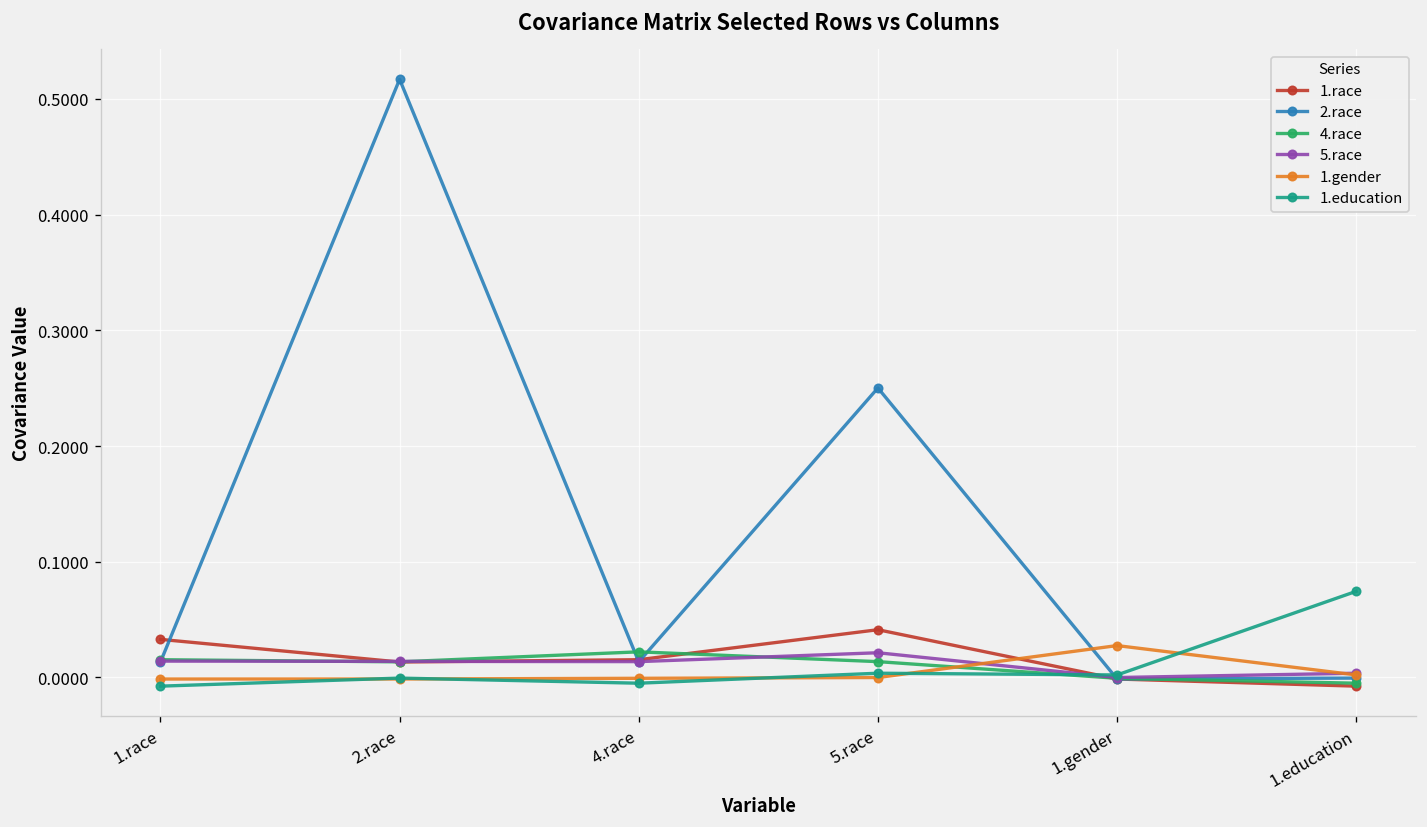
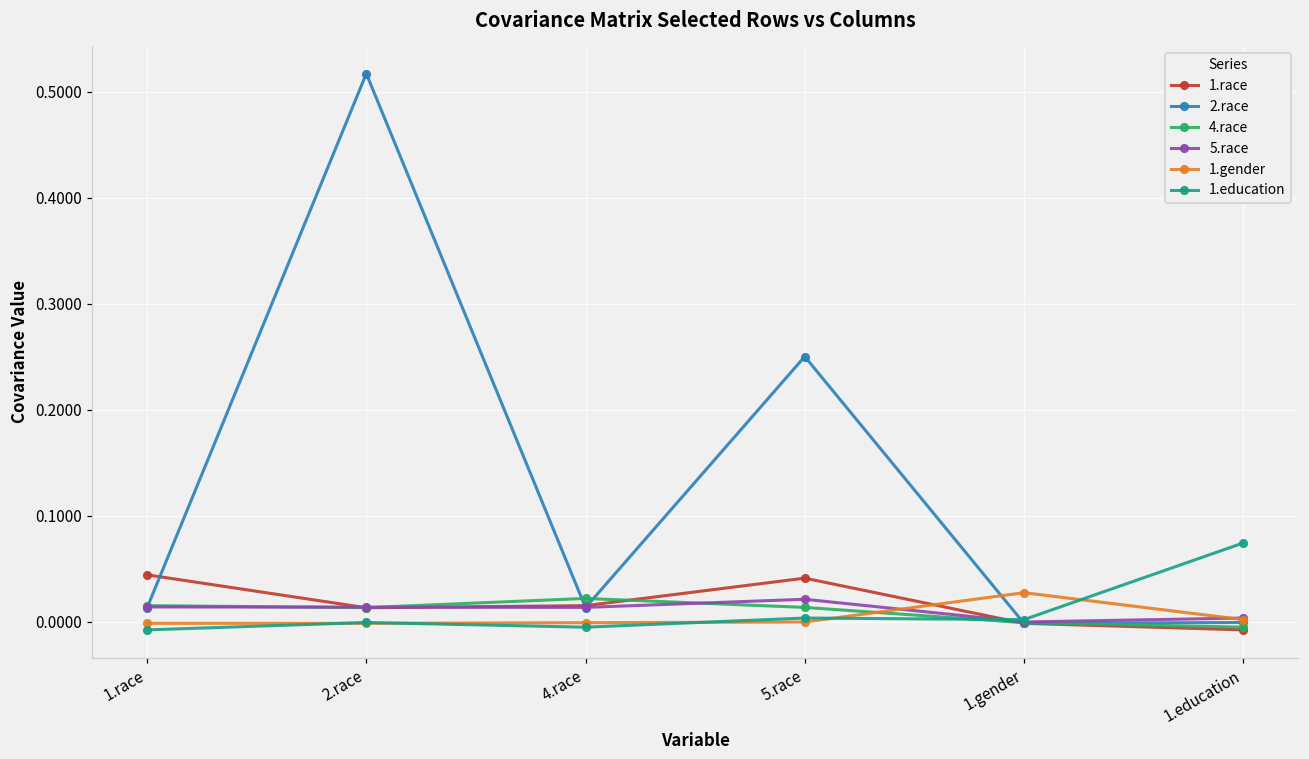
1.race, 1.race: 0.03 -> 0.04
